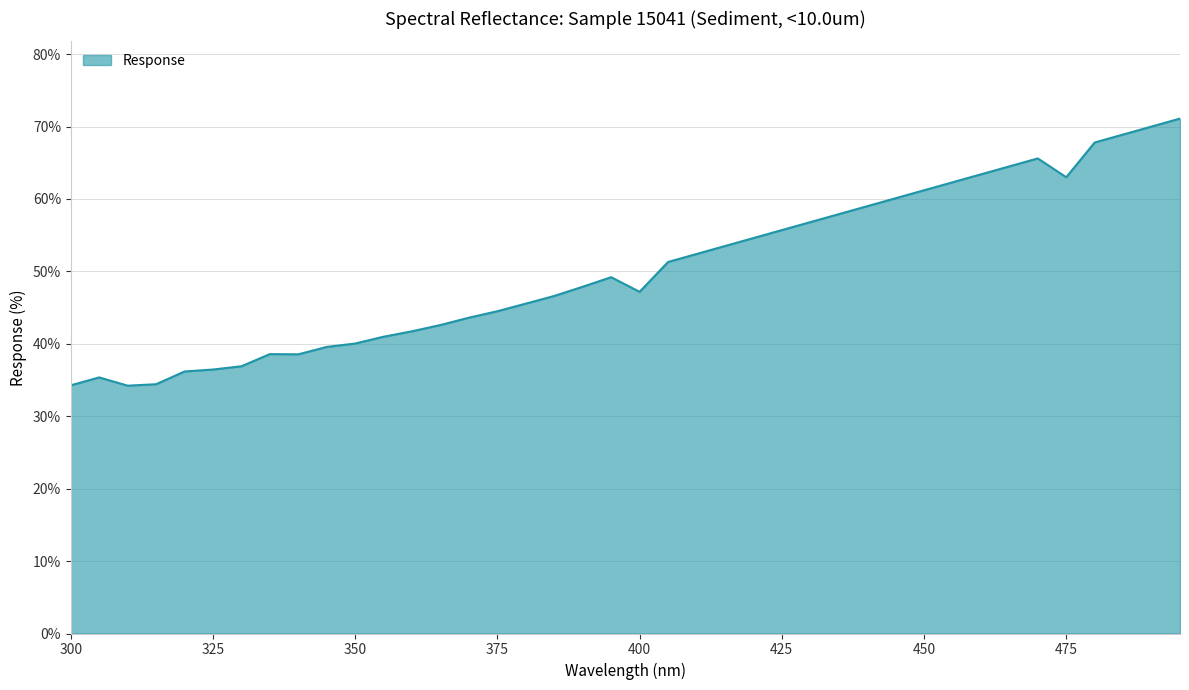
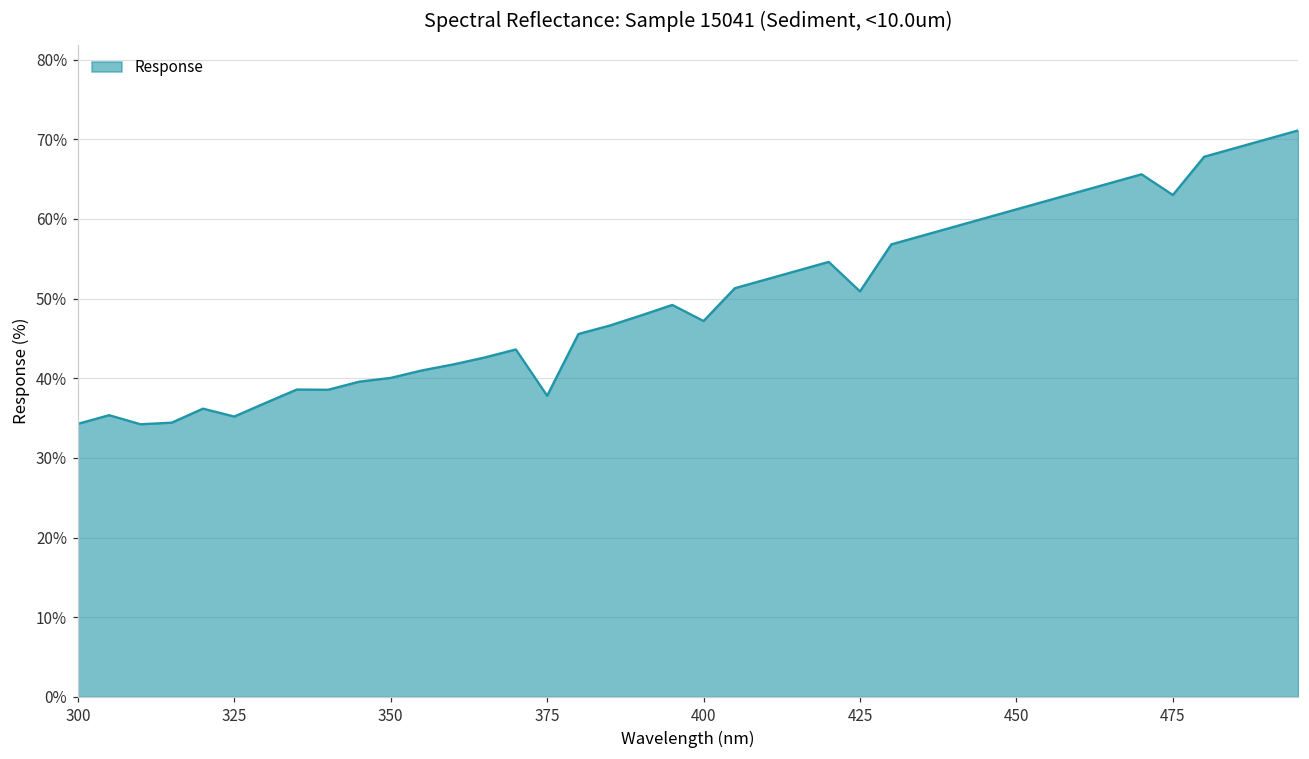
325: 36% -> 35%
375: 45% -> 38%
425: 56% -> 51%
